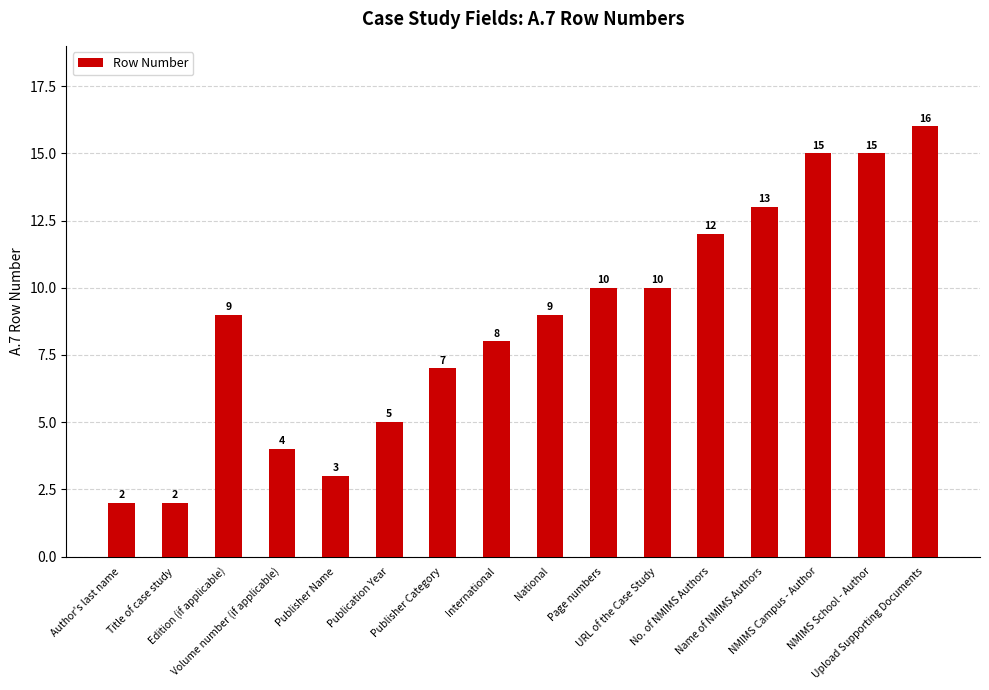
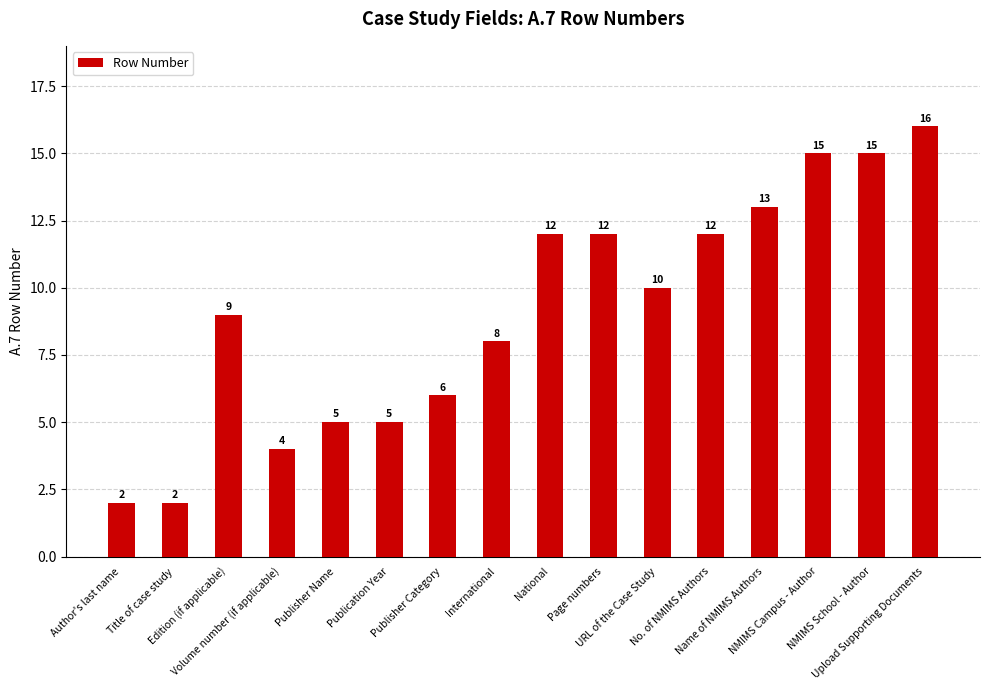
Publisher Name: 3 -> 5
Publisher Category: 7 -> 6
National: 9 -> 12
Page numbers: 10 -> 12
